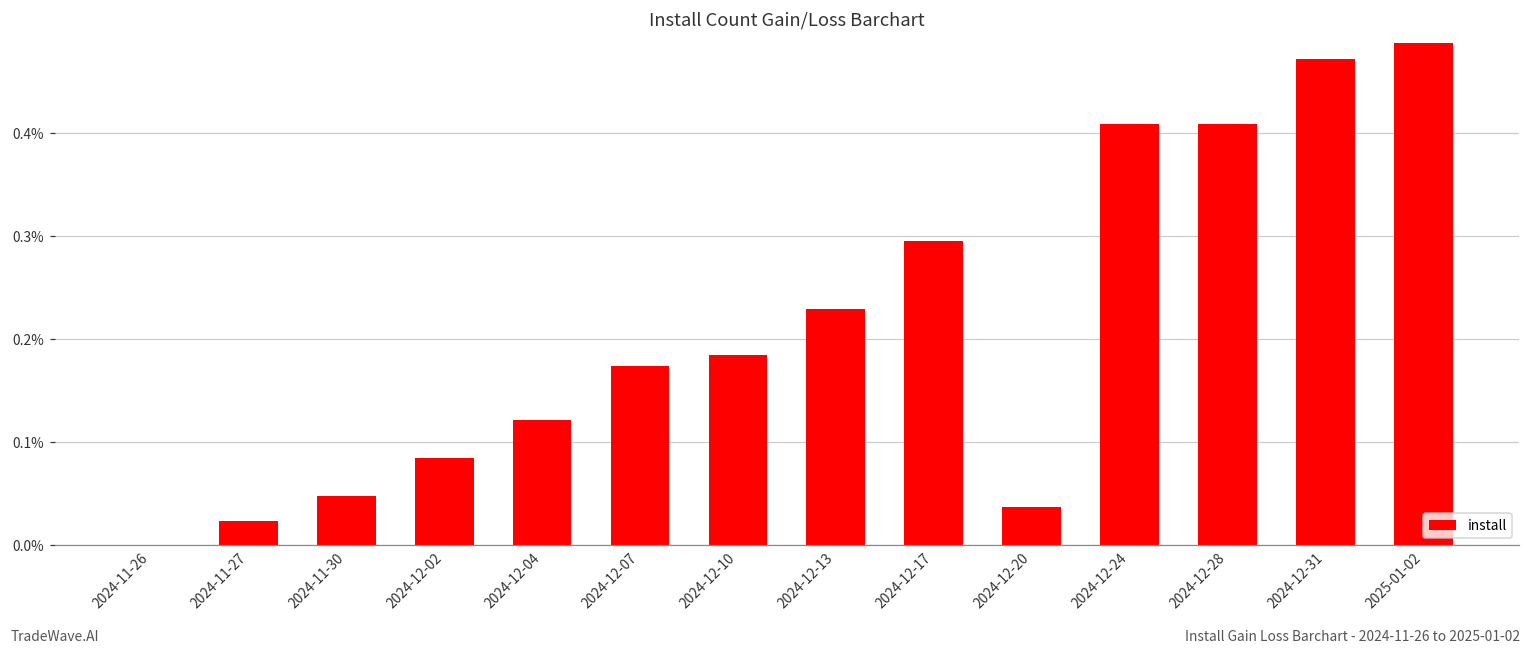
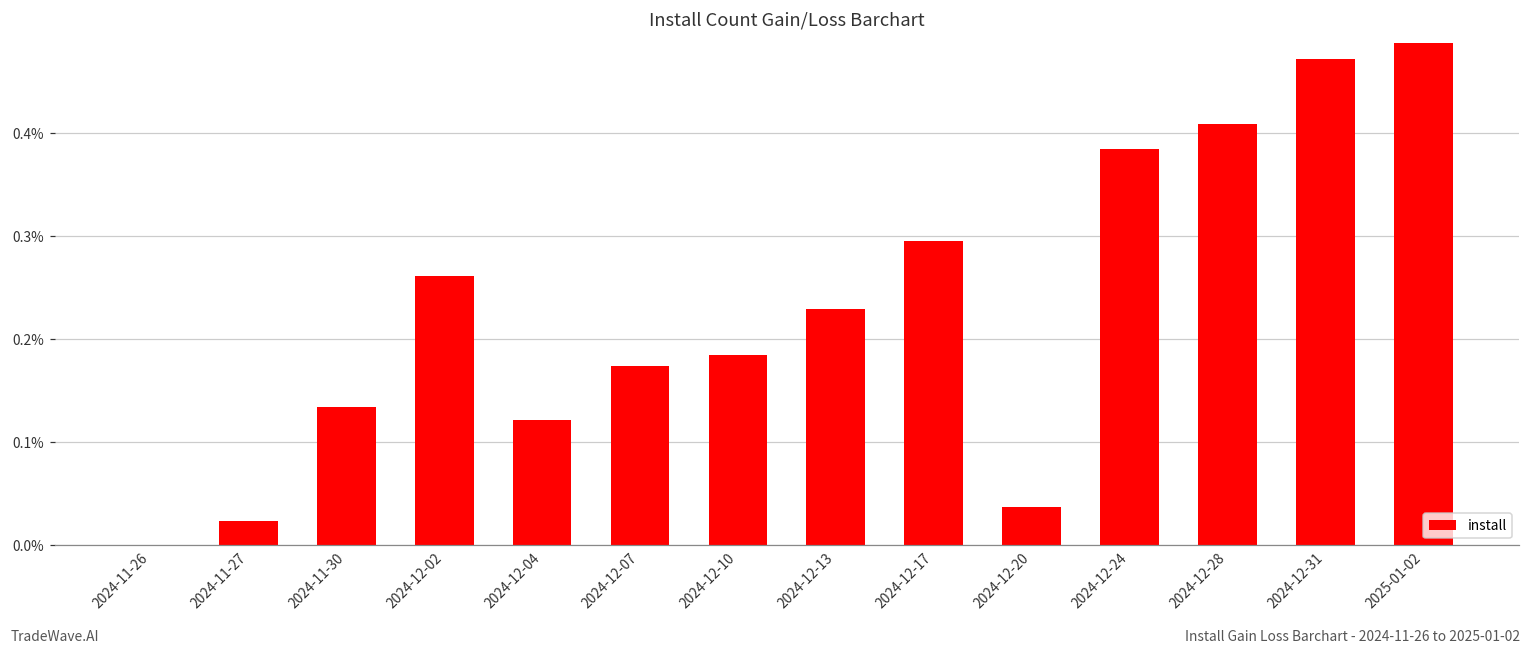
2024-11-30: 0.05% -> 0.13%
2024-12-02: 0.08% -> 0.26%
2024-12-24: 0.41% -> 0.38%
